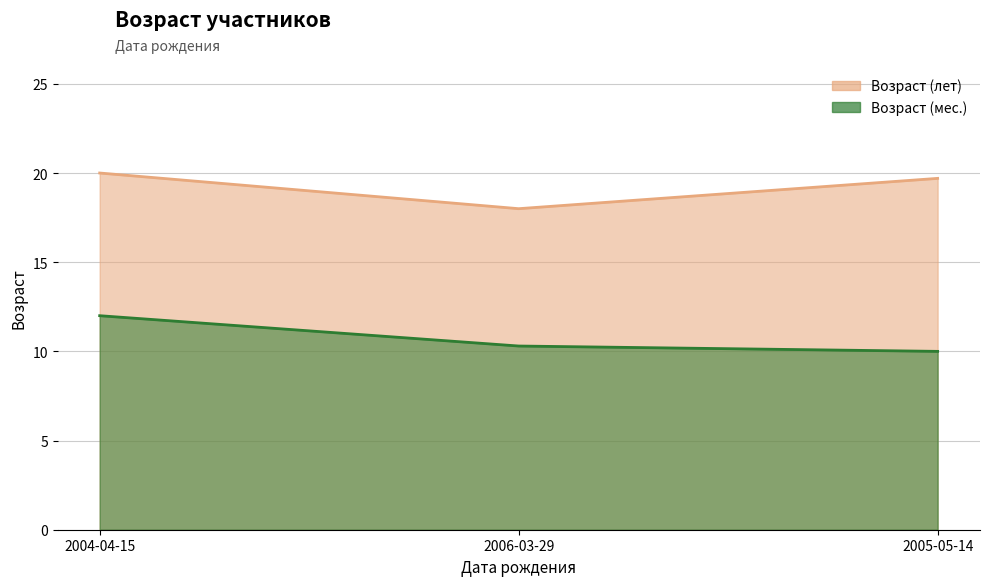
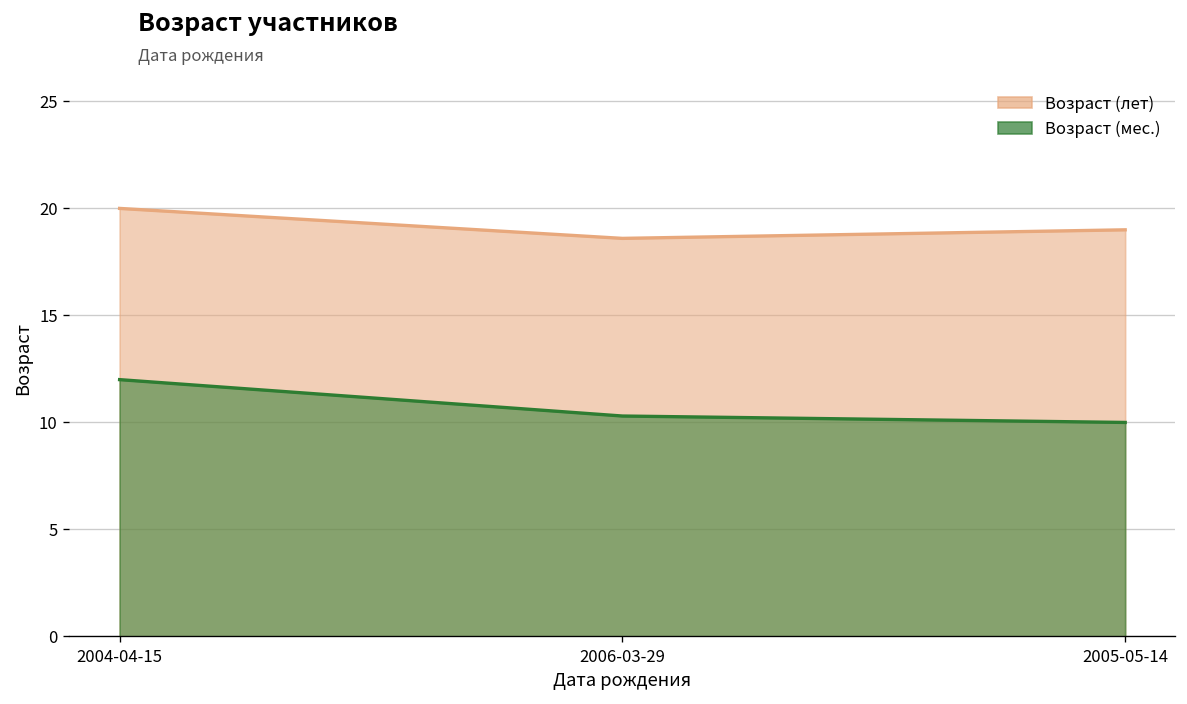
Возраст (лет), 2006-03-29: 18.0 -> 18.6
Возраст (лет), 2005-05-14: 19.7 -> 19.0
